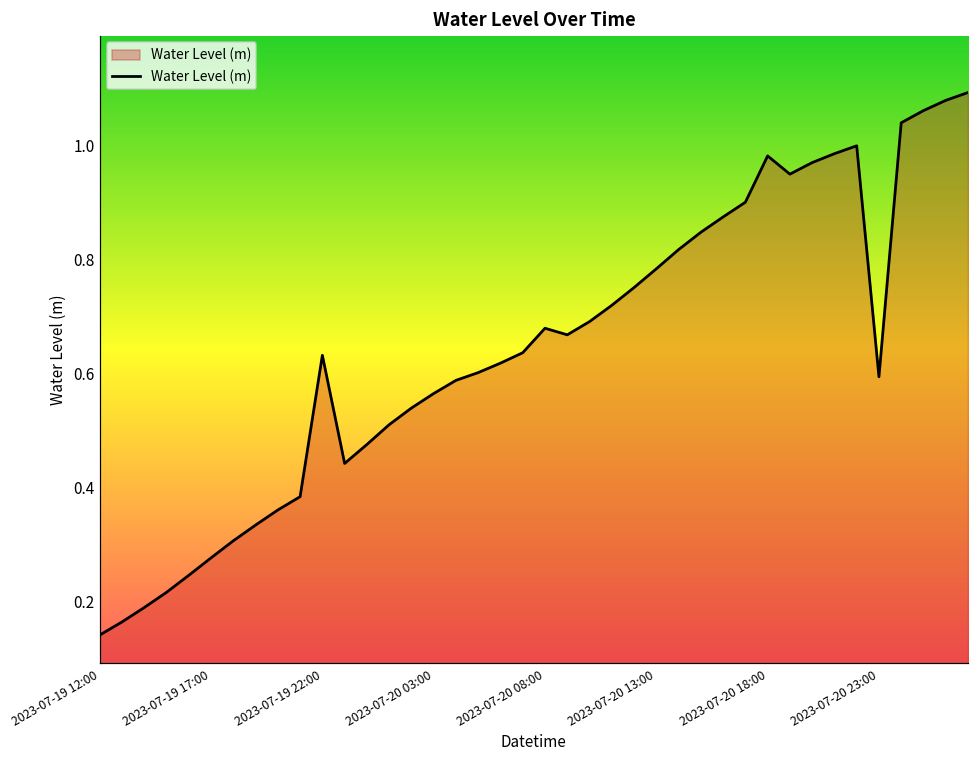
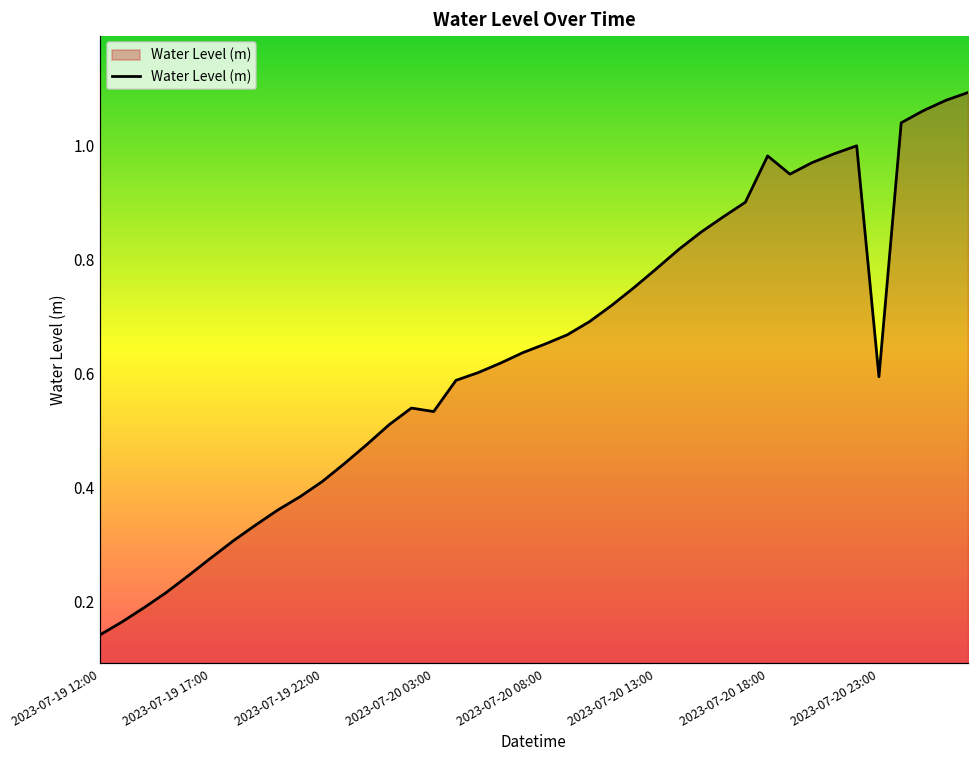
2023-07-19 22:00: 0.63 -> 0.41
2023-07-20 03:00: 0.57 -> 0.53
2023-07-20 08:00: 0.68 -> 0.65
